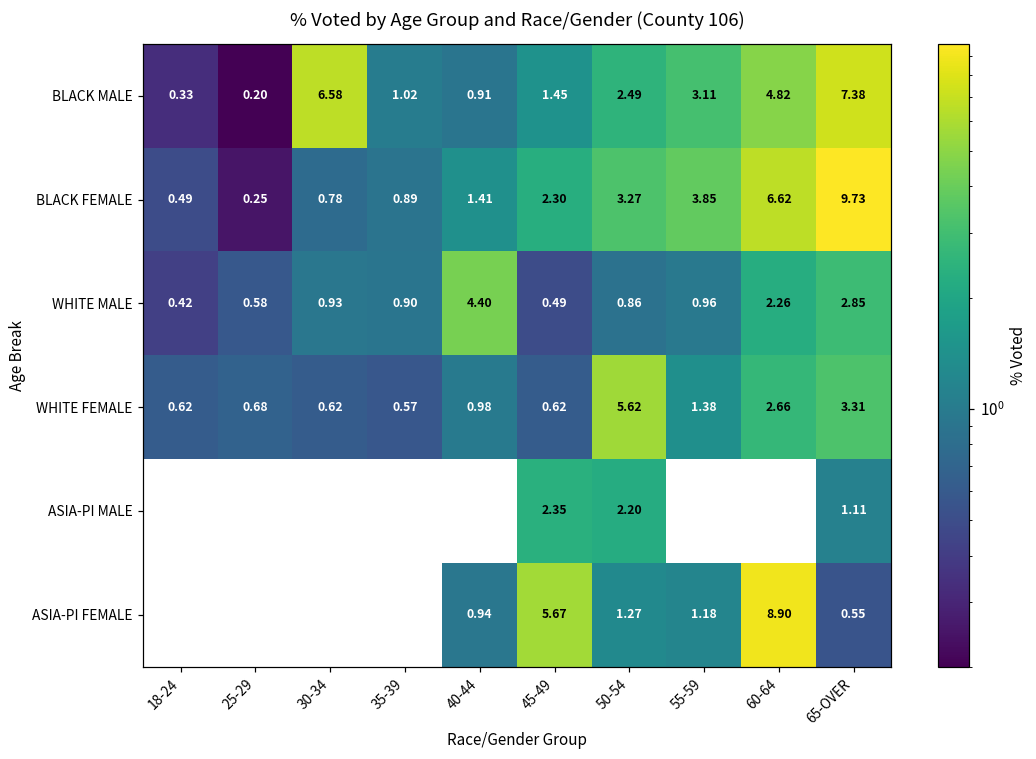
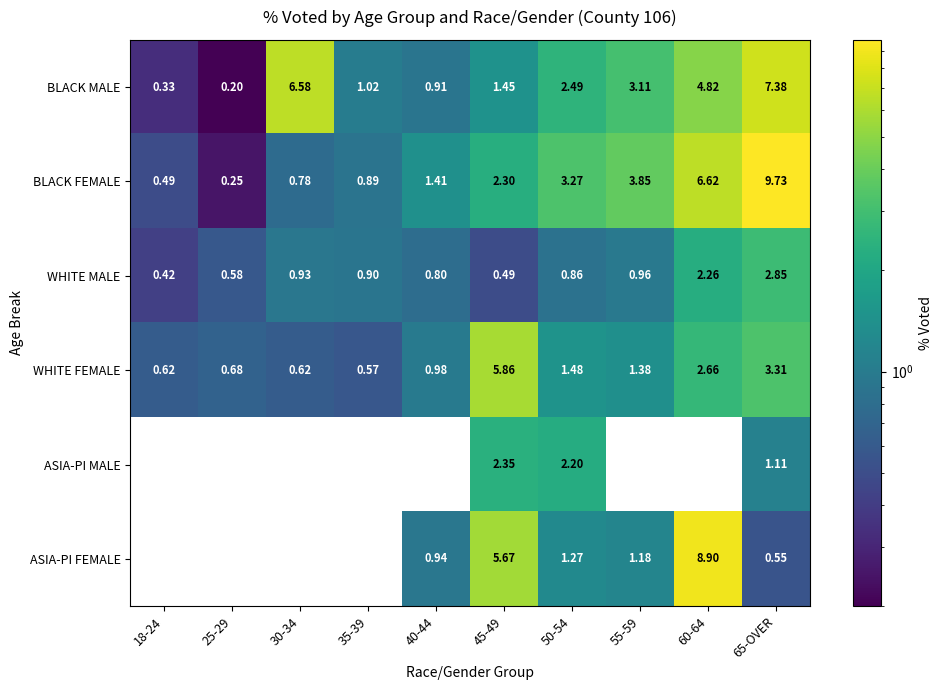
WHITE MALE, 40-44: 4.40 -> 0.80
WHITE FEMALE, 45-49: 0.62 -> 5.86
WHITE FEMALE, 50-54: 5.62 -> 1.48
